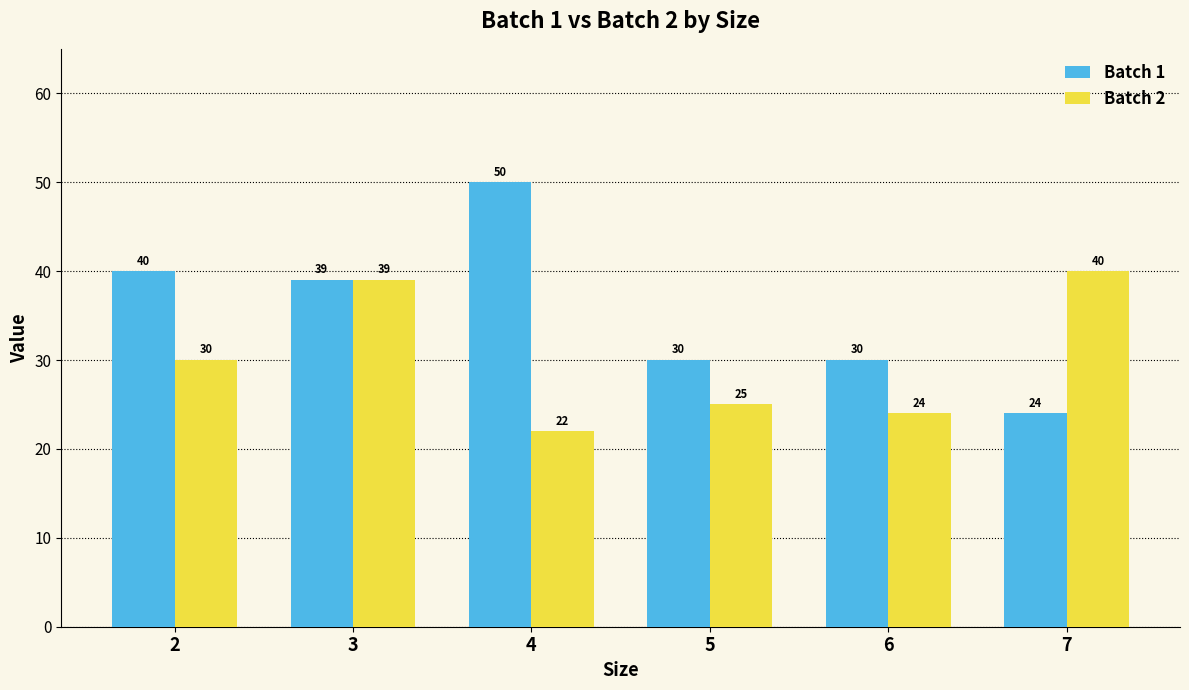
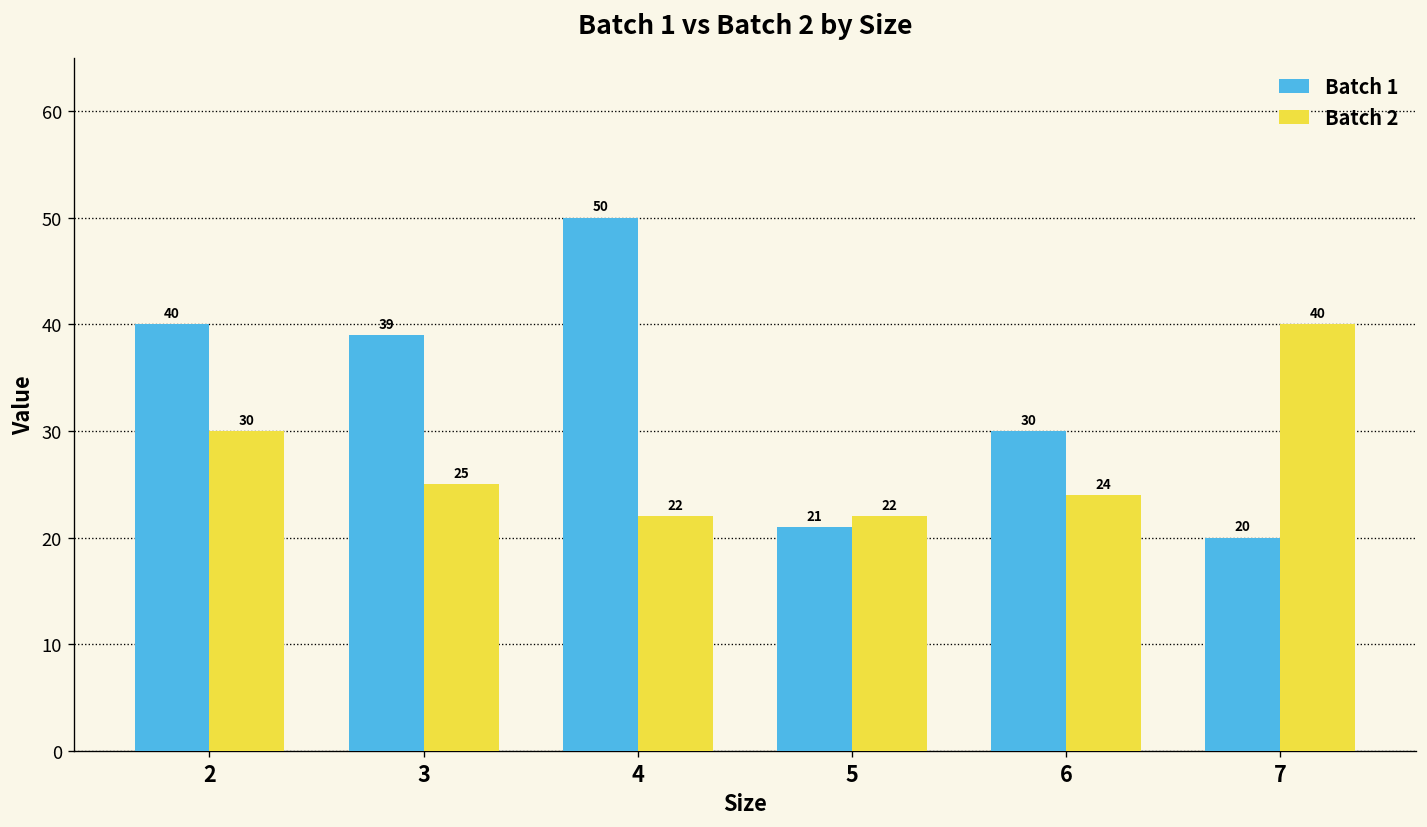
Batch 2, 3: 39 -> 25
Batch 1, 5: 30 -> 21
Batch 2, 5: 25 -> 22
Batch 1, 7: 24 -> 20
